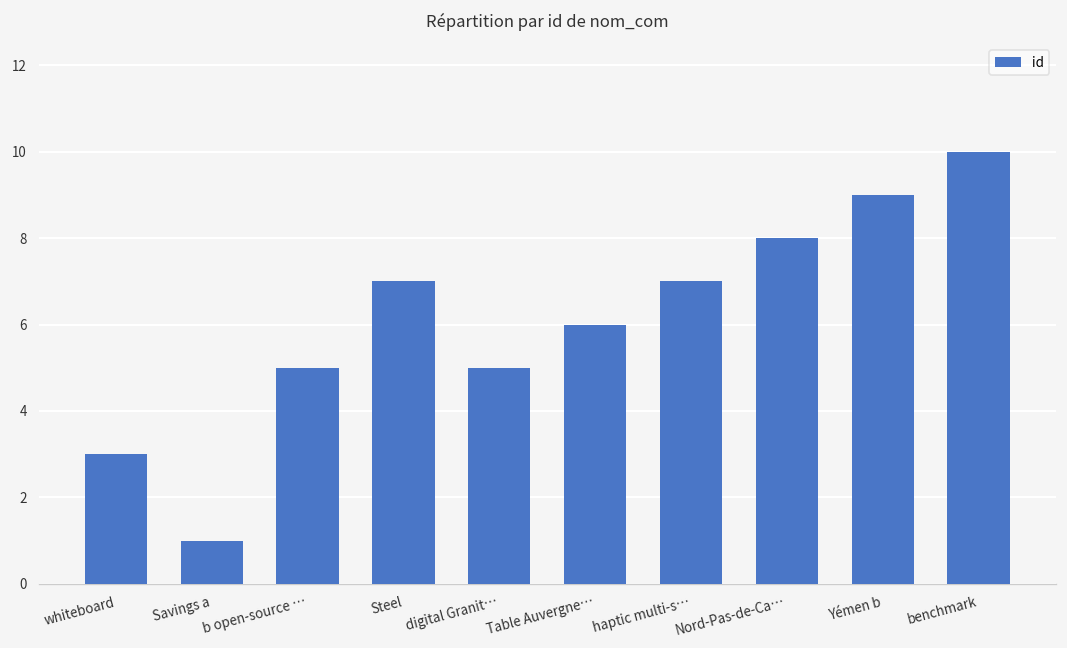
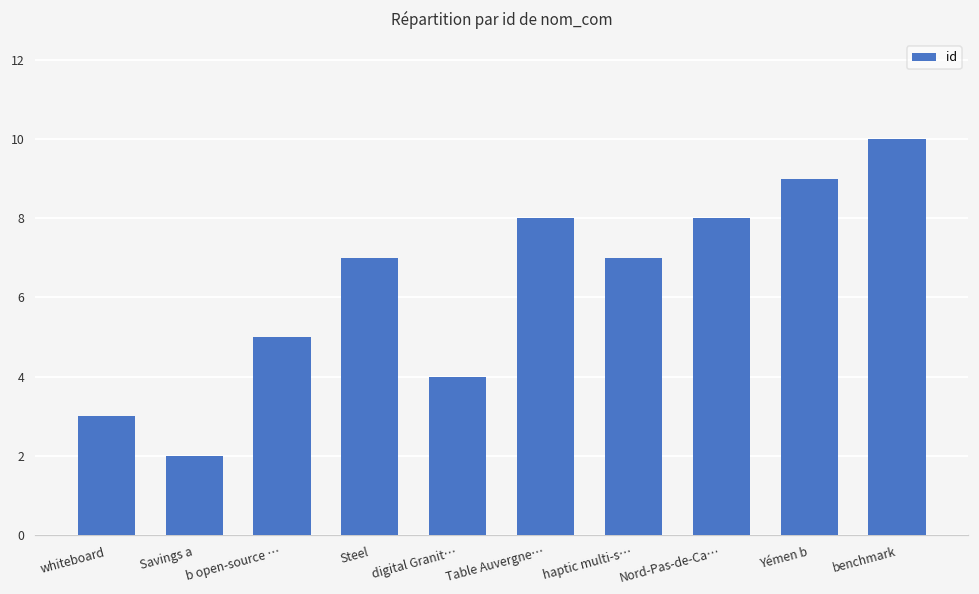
Savings a: 1 -> 2
digital Granit…: 5 -> 4
Table Auvergne…: 6 -> 8
